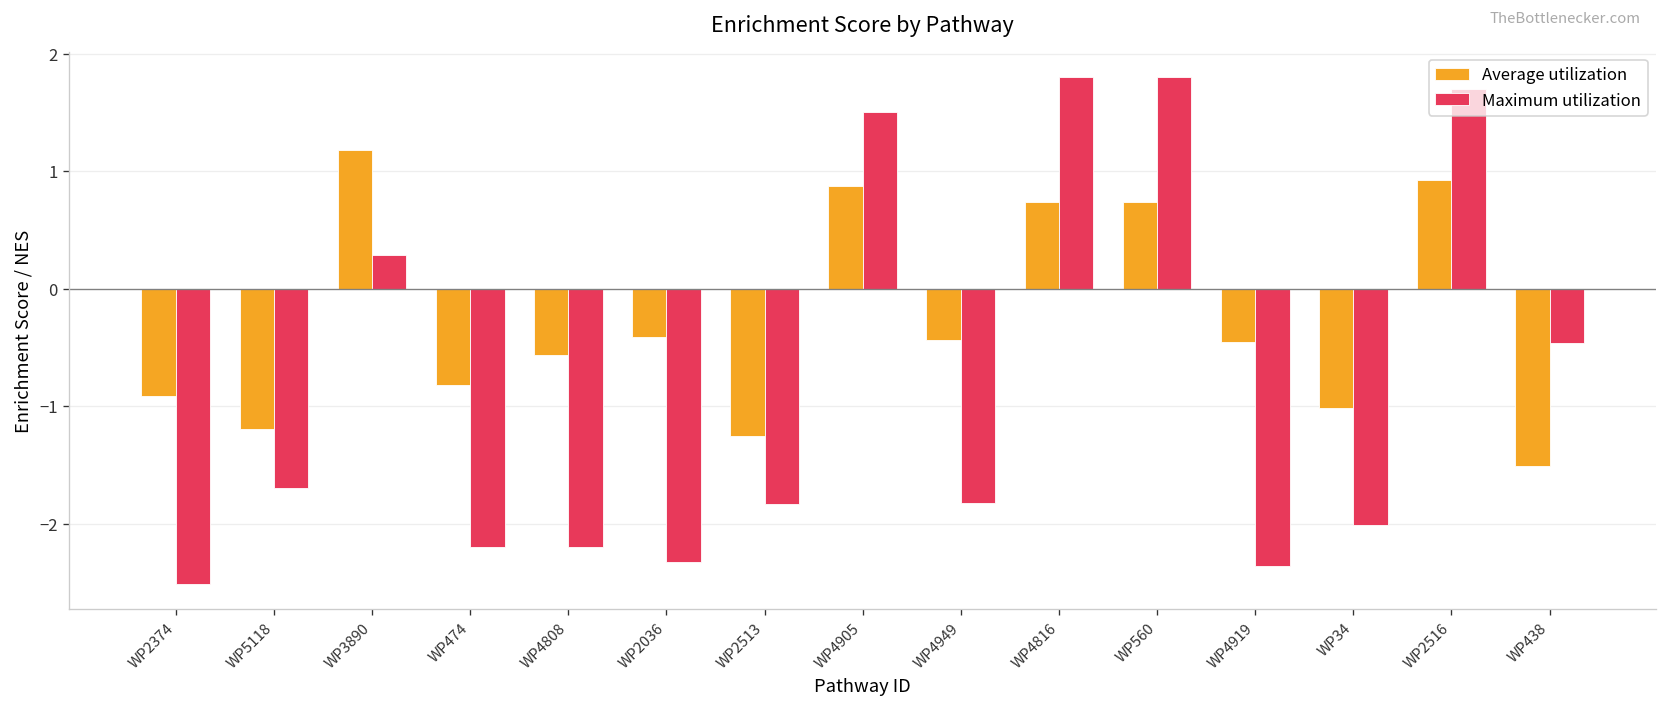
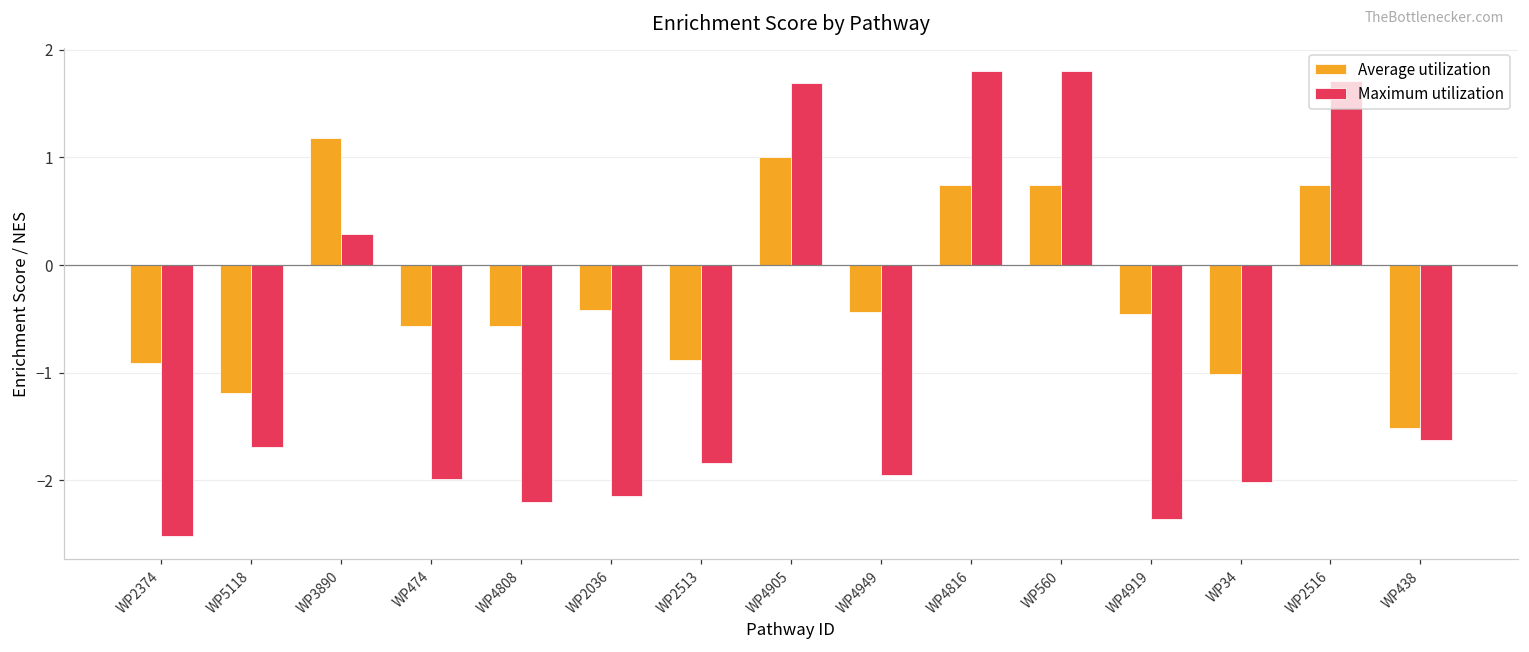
Average utilization, WP474: -0.8 -> -0.6
Maximum utilization, WP474: -2.2 -> -2.0
Maximum utilization, WP2036: -2.3 -> -2.1
Average utilization, WP2513: -1.3 -> -0.9
Average utilization, WP4905: 0.9 -> 1.0
Maximum utilization, WP4905: 1.5 -> 1.7
Maximum utilization, WP4949: -1.8 -> -2.0
Average utilization, WP2516: 0.9 -> 0.7
Maximum utilization, WP438: -0.5 -> -1.6
